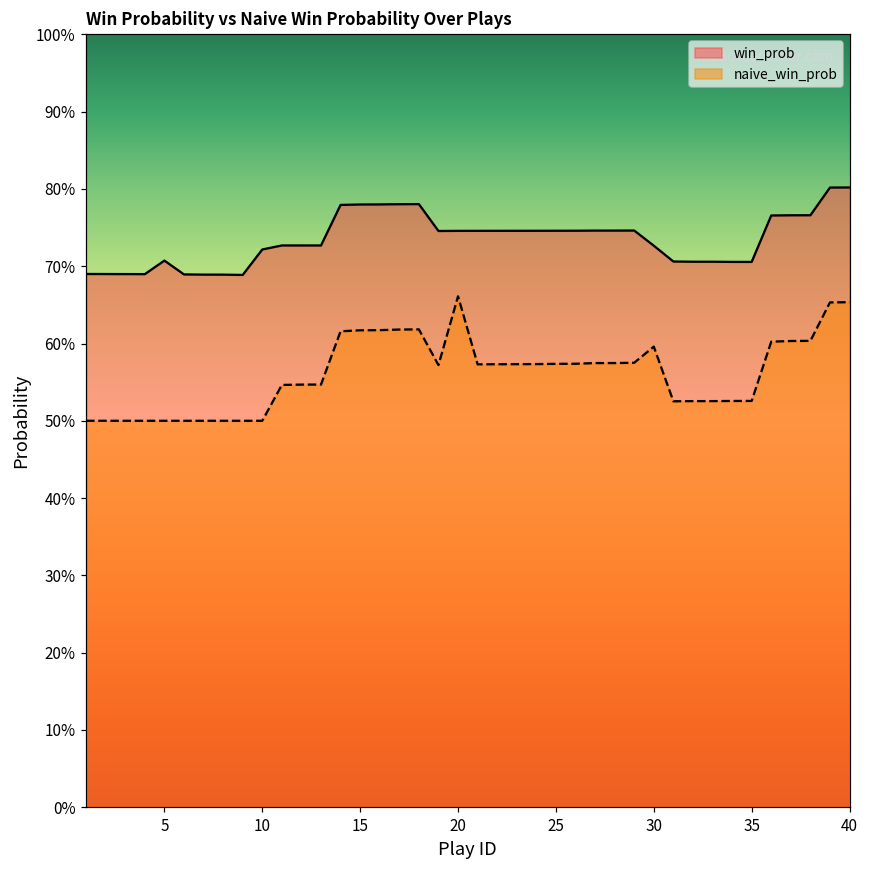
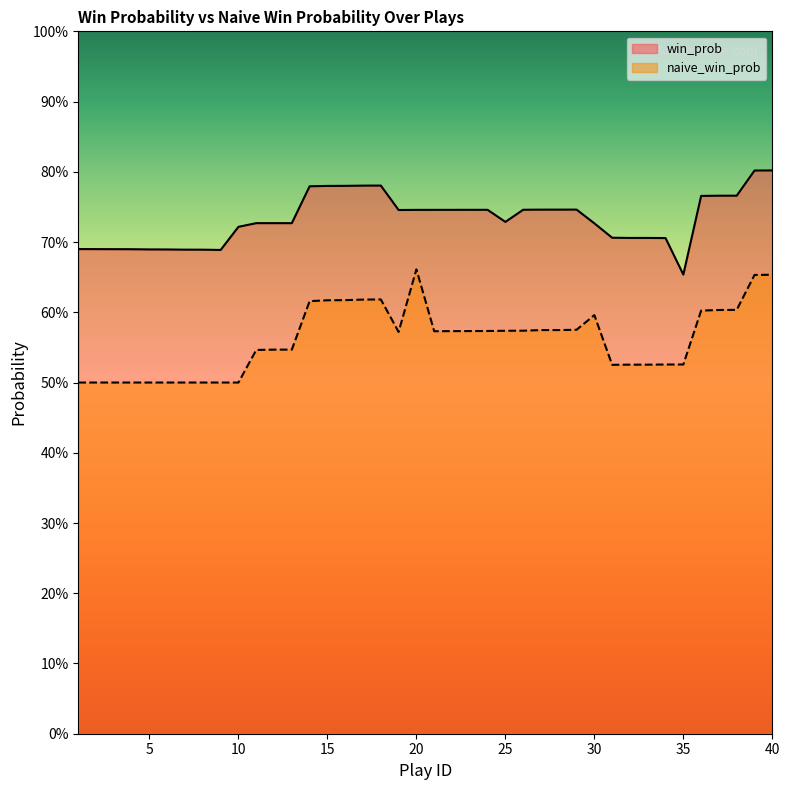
win_prob, 5: 71% -> 69%
win_prob, 25: 75% -> 73%
win_prob, 35: 71% -> 65%
